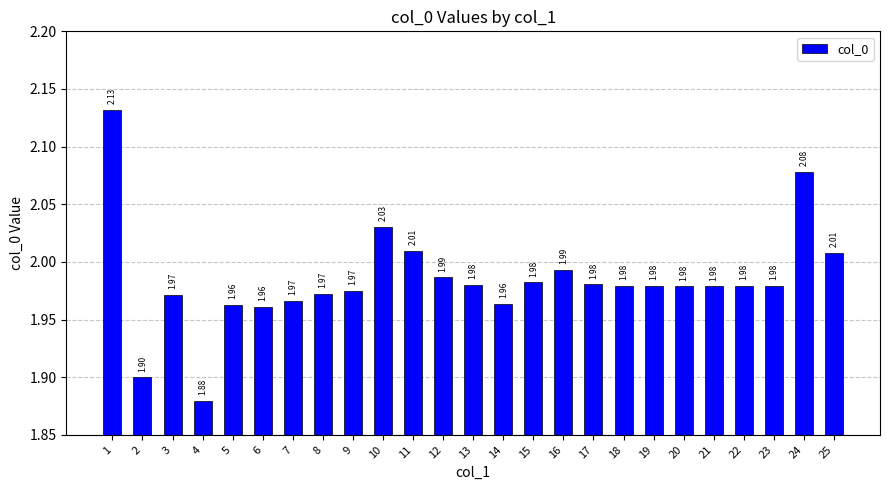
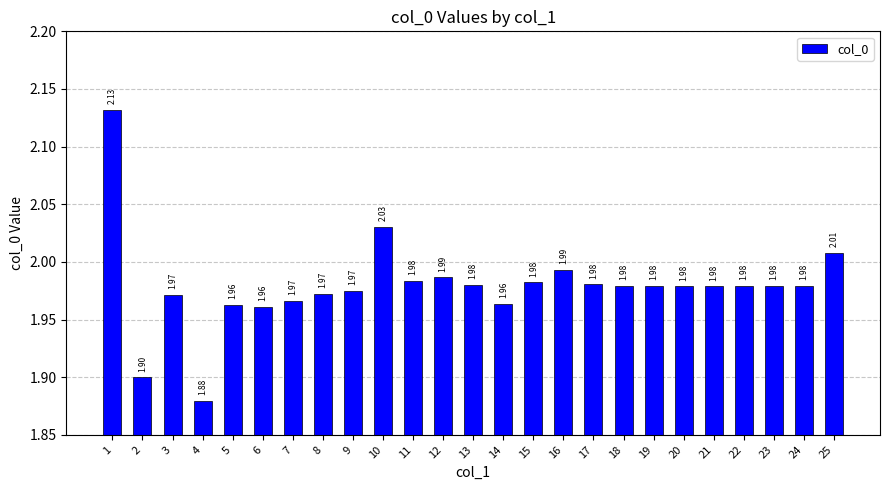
11: 2.01 -> 1.98
24: 2.08 -> 1.98
